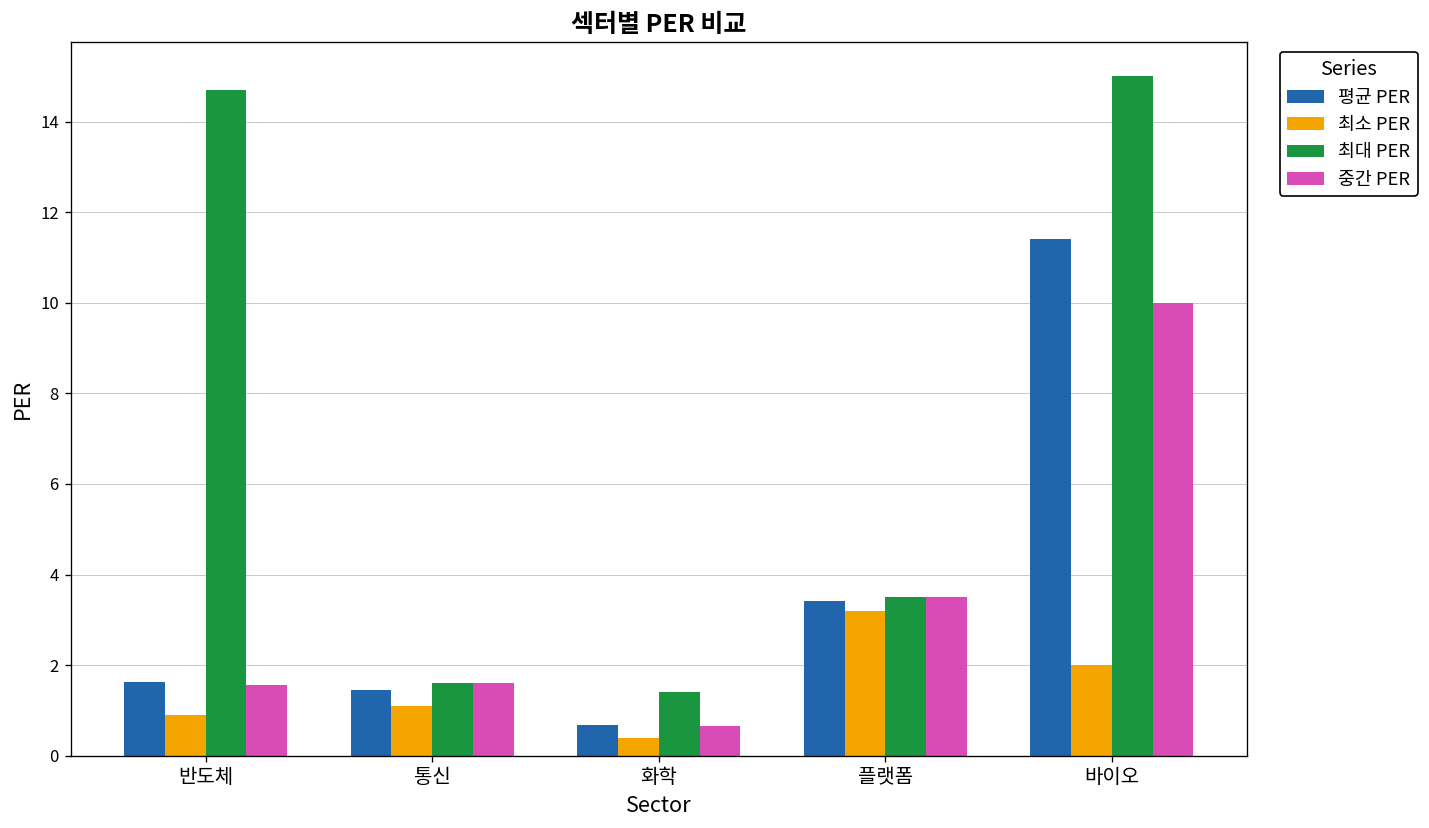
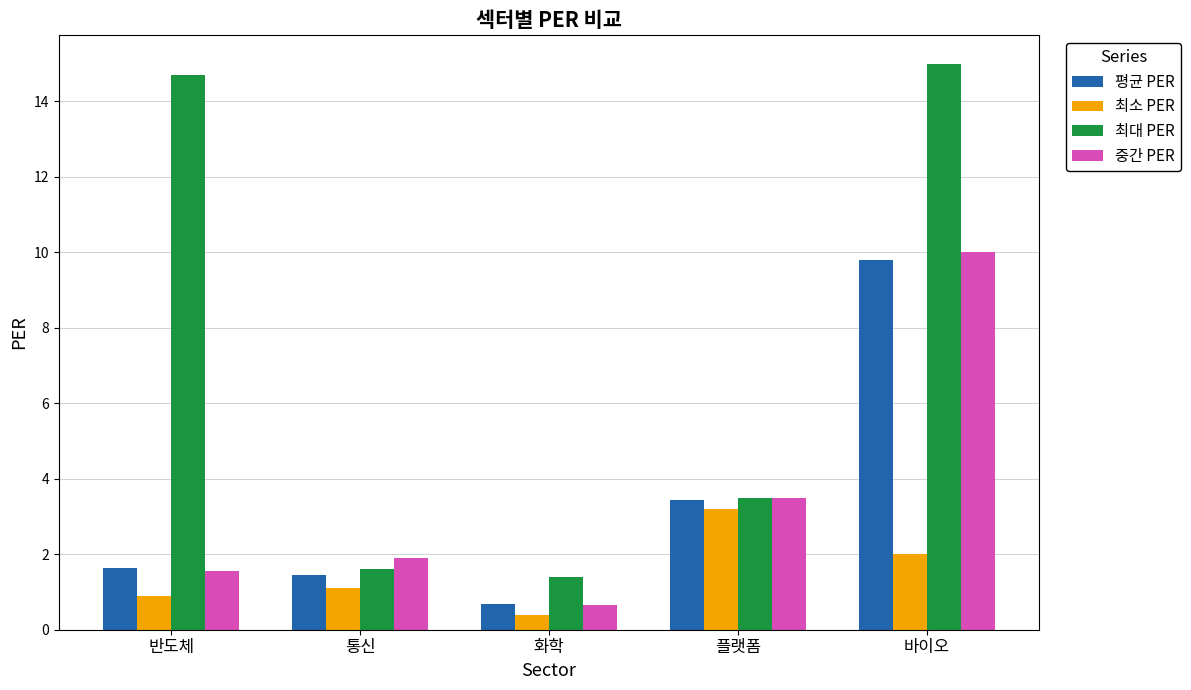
중간 PER, 통신: 1.6 -> 1.9
평균 PER, 바이오: 11.4 -> 9.8
